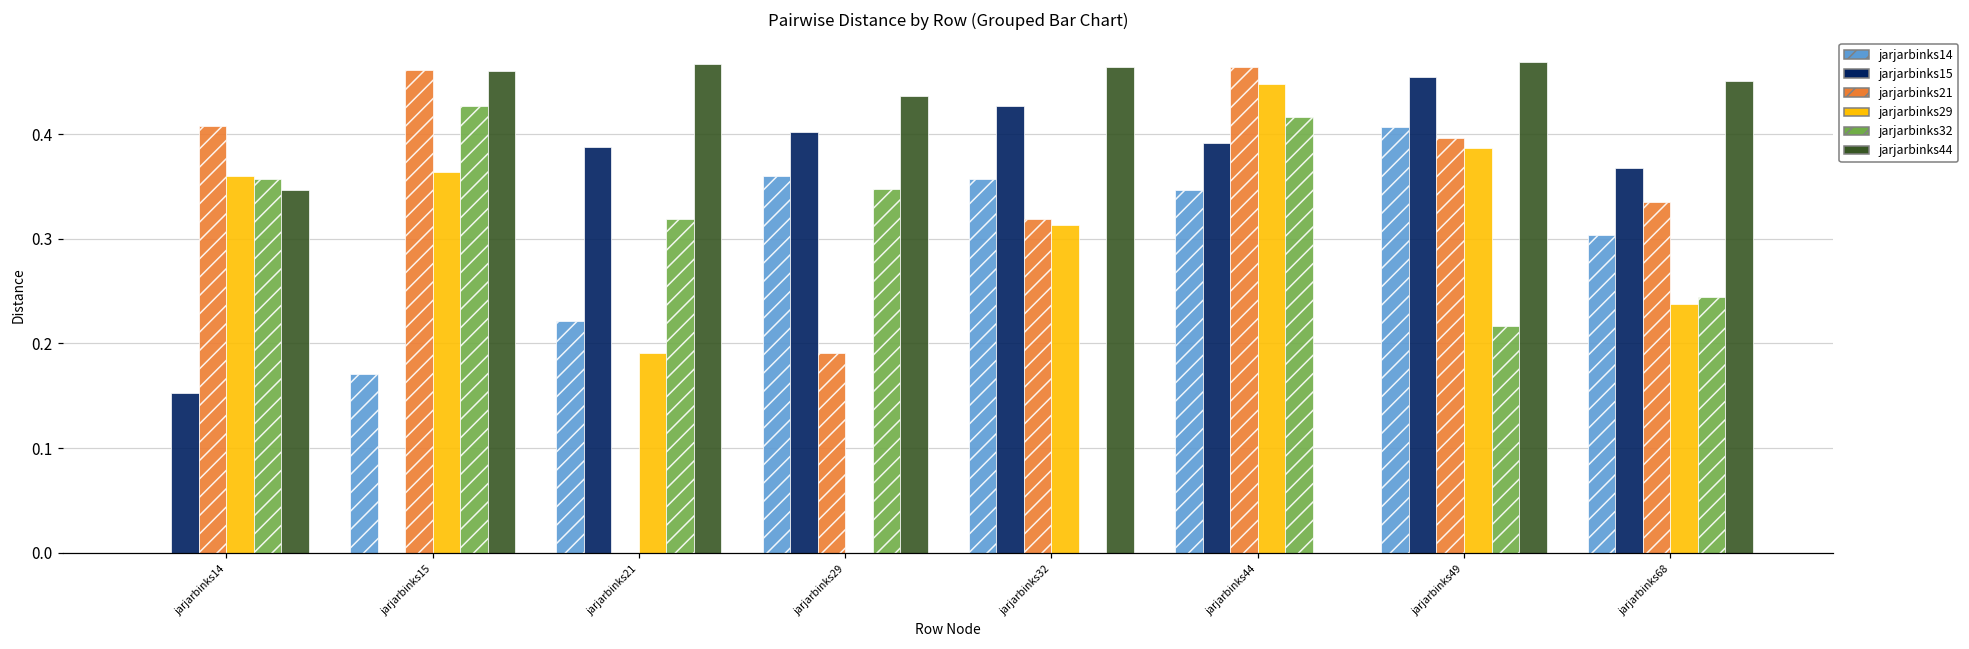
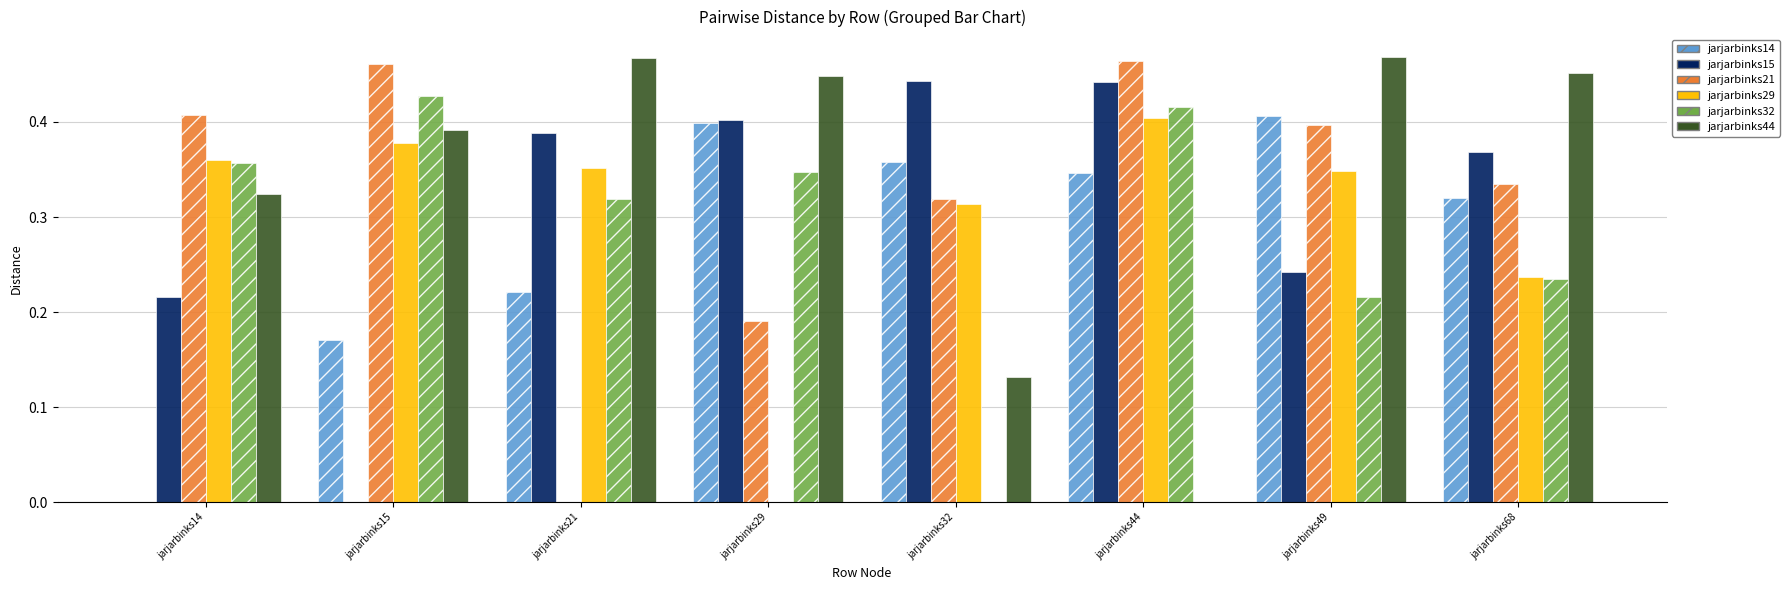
jarjarbinks15, jarjarbinks14: 0.15 -> 0.22
jarjarbinks44, jarjarbinks14: 0.35 -> 0.32
jarjarbinks29, jarjarbinks15: 0.36 -> 0.38
jarjarbinks44, jarjarbinks15: 0.46 -> 0.39
jarjarbinks29, jarjarbinks21: 0.19 -> 0.35
jarjarbinks14, jarjarbinks29: 0.36 -> 0.40
jarjarbinks44, jarjarbinks29: 0.44 -> 0.45
jarjarbinks15, jarjarbinks32: 0.43 -> 0.44
jarjarbinks44, jarjarbinks32: 0.46 -> 0.13
jarjarbinks15, jarjarbinks44: 0.39 -> 0.44
jarjarbinks29, jarjarbinks44: 0.45 -> 0.40
jarjarbinks15, jarjarbinks49: 0.45 -> 0.24
jarjarbinks29, jarjarbinks49: 0.39 -> 0.35
jarjarbinks14, jarjarbinks68: 0.30 -> 0.32
jarjarbinks32, jarjarbinks68: 0.24 -> 0.23
